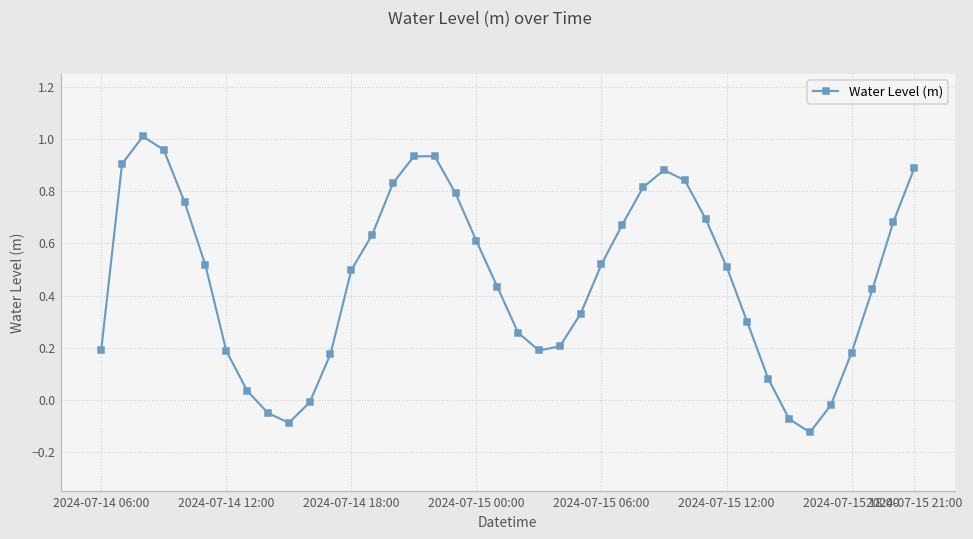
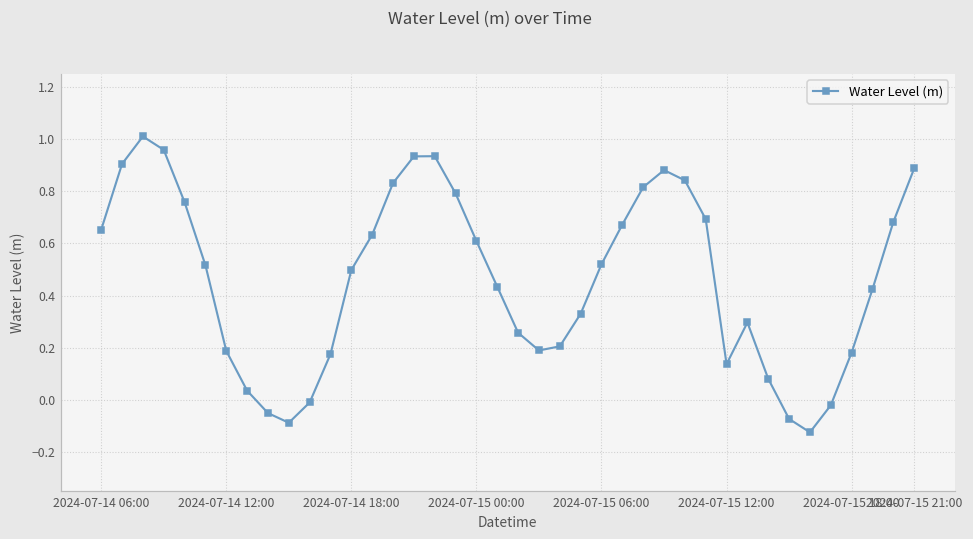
2024-07-14 06:00: 0.19 -> 0.65
2024-07-15 12:00: 0.51 -> 0.14
